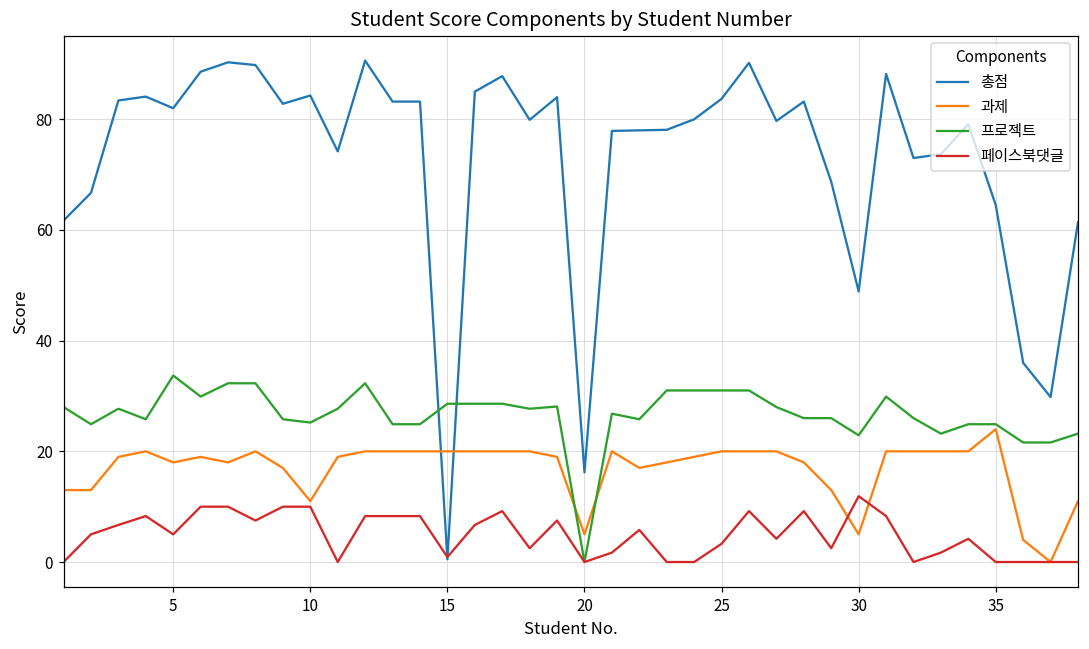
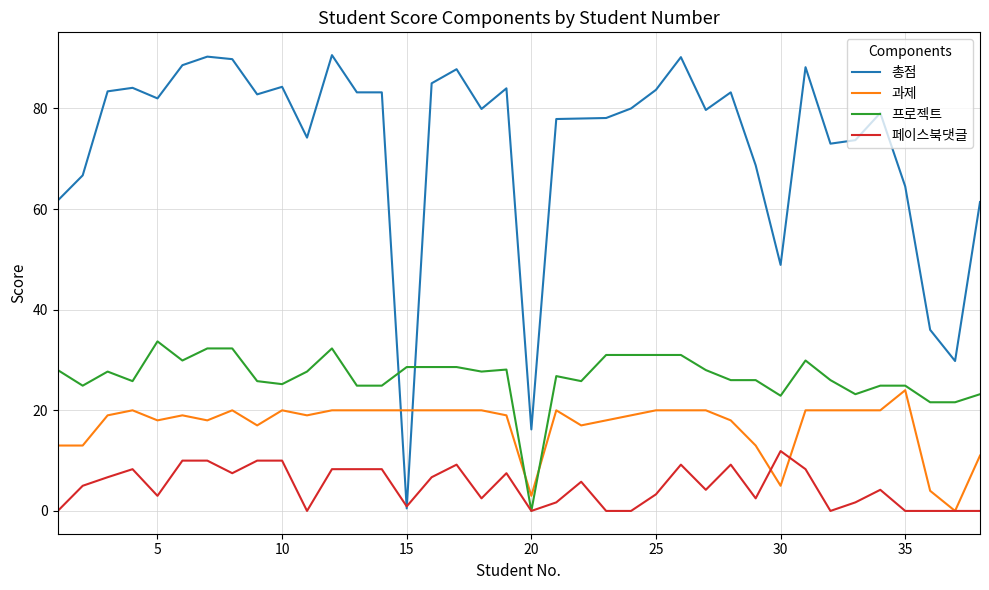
페이스북댓글, 5: 5 -> 3
과제, 10: 11 -> 20
과제, 20: 5 -> 3
